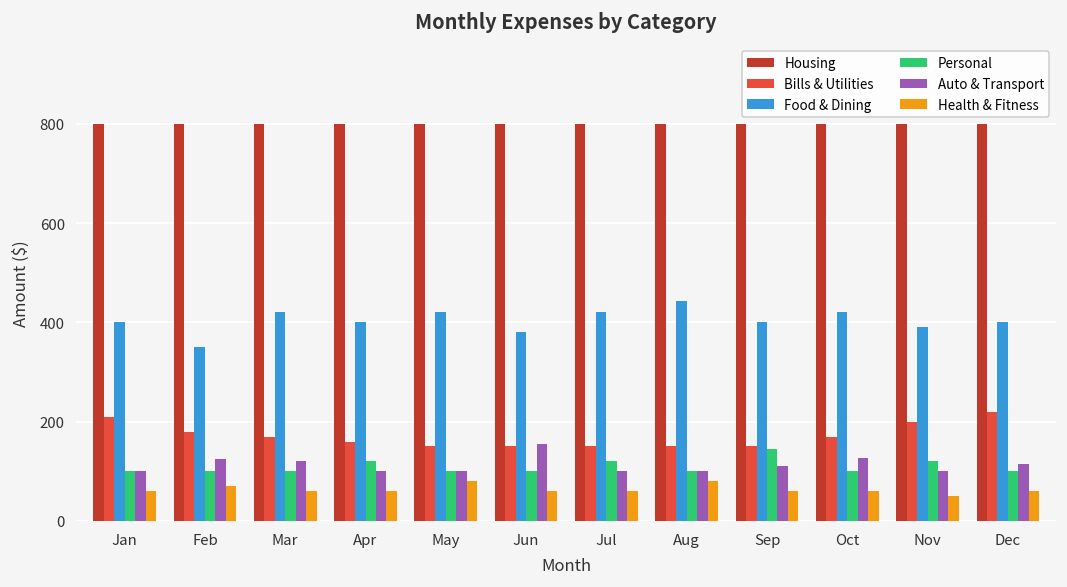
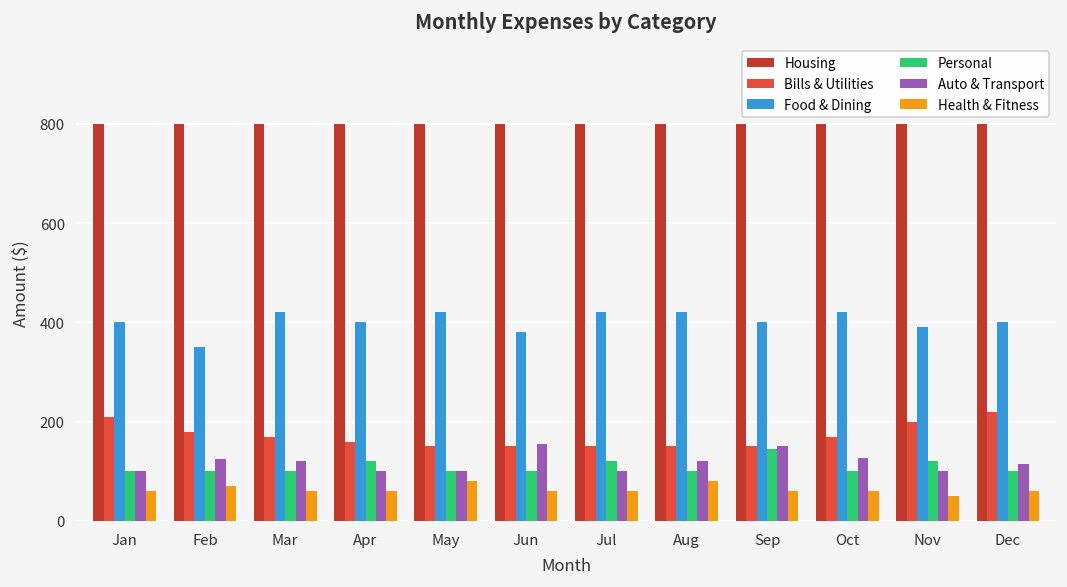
Food & Dining, Aug: 440 -> 420
Auto & Transport, Aug: 100 -> 120
Auto & Transport, Sep: 110 -> 150
